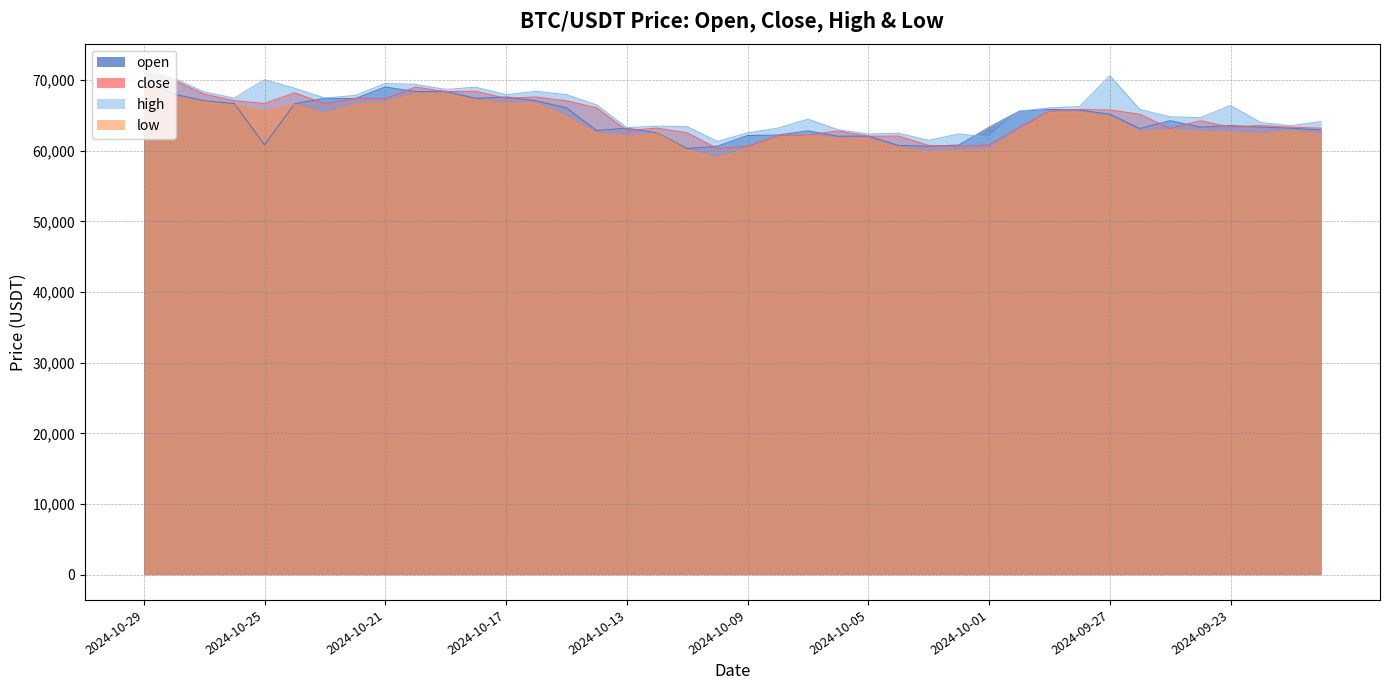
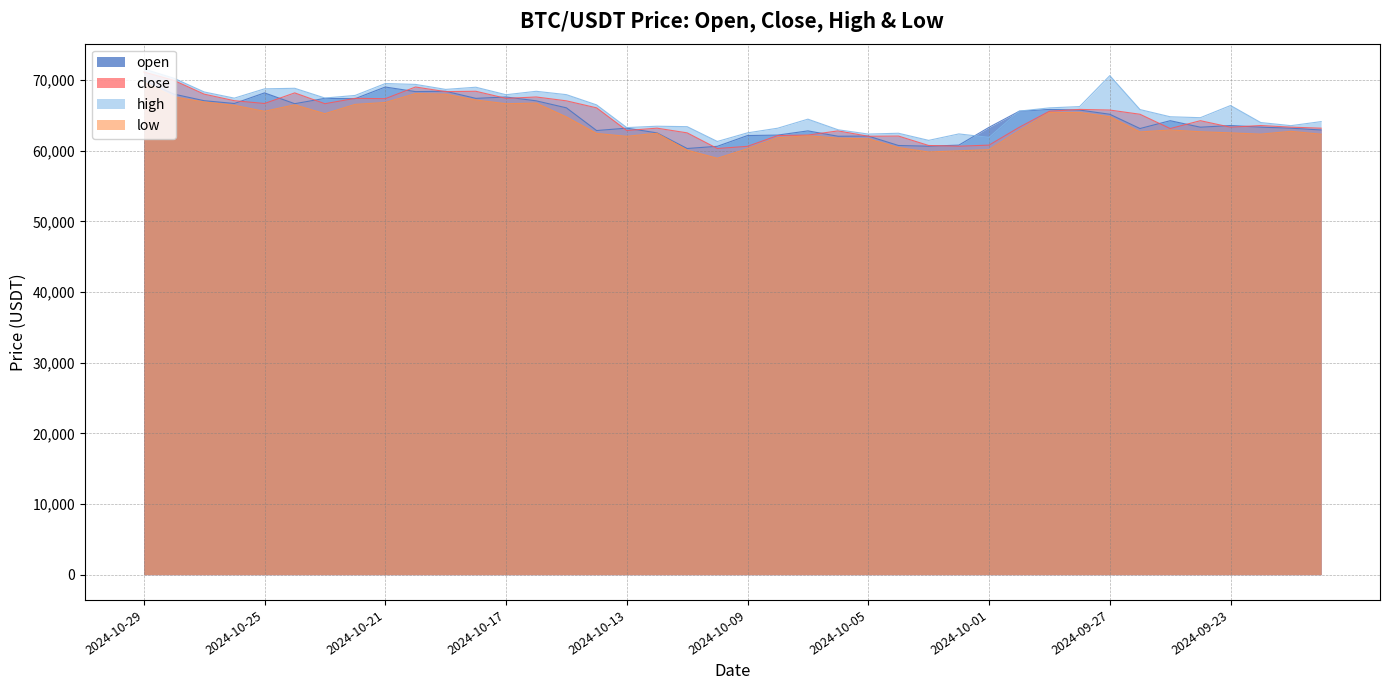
open, 2024-10-25: 61,000 -> 68,000
high, 2024-10-25: 70,000 -> 69,000
